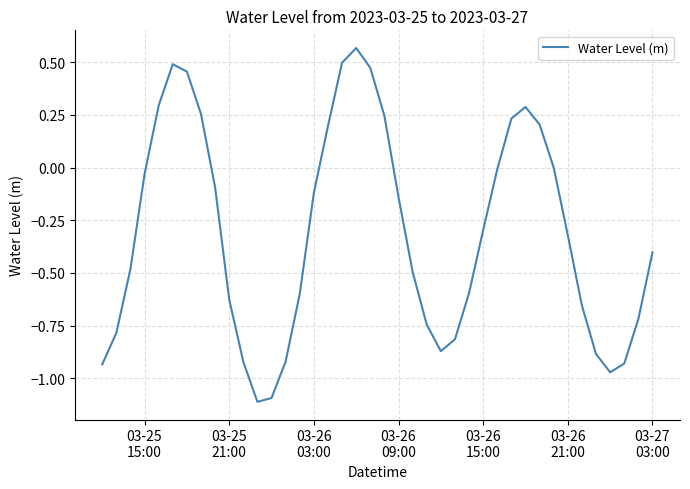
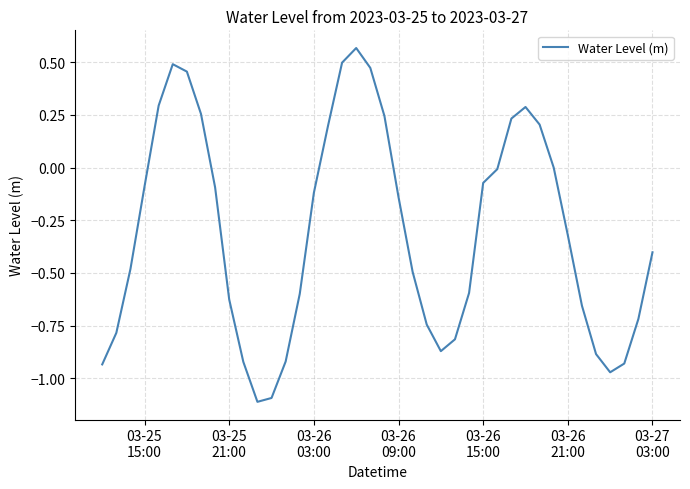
03-25 15:00: -0.03 -> -0.09
03-26 15:00: -0.30 -> -0.07
